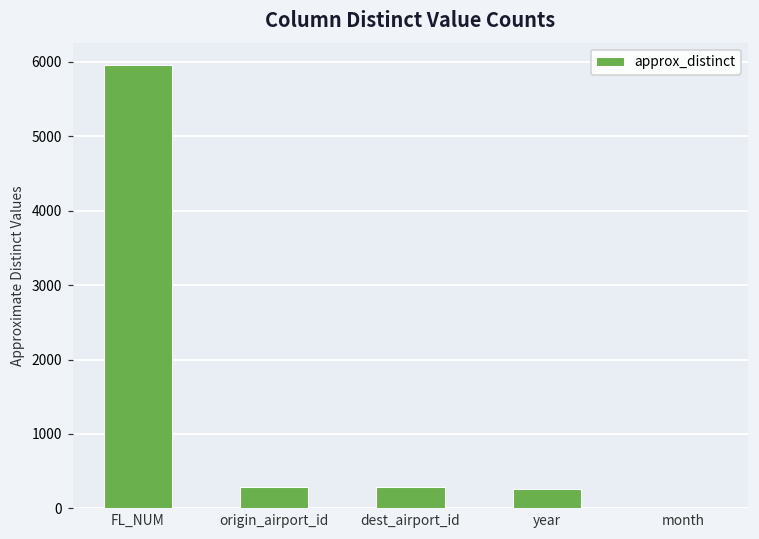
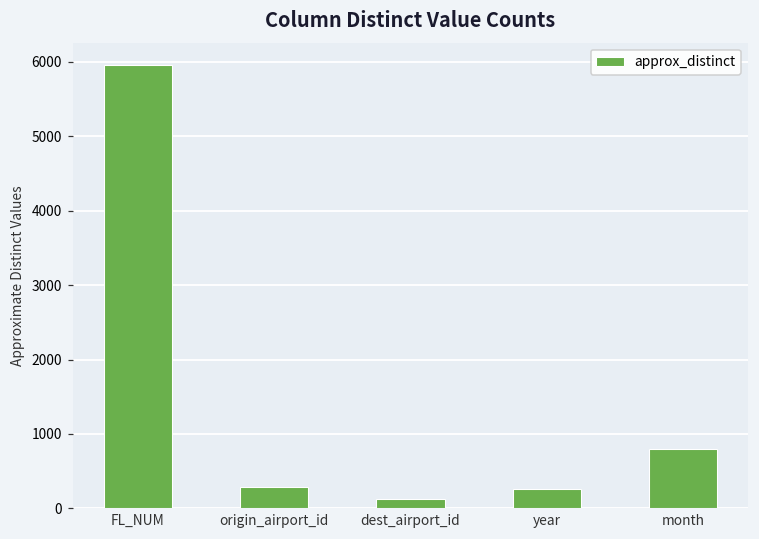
dest_airport_id: 300 -> 100
month: 0 -> 800
